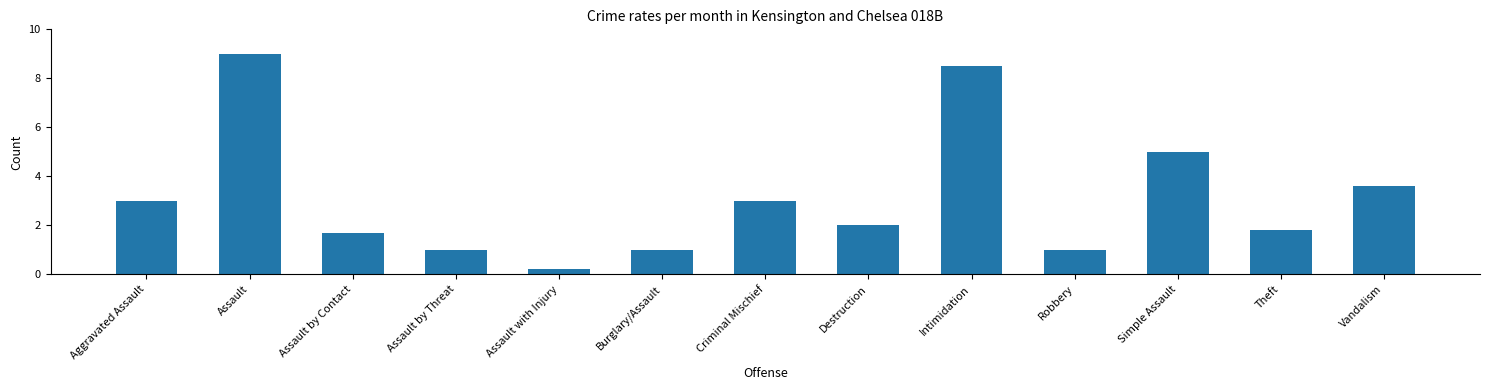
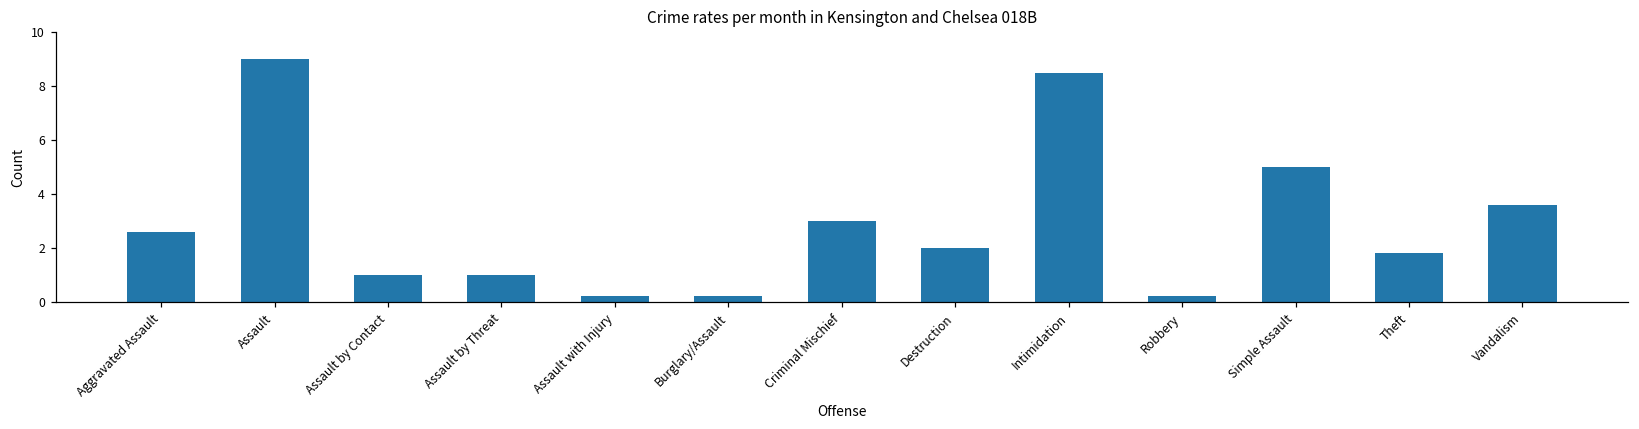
Aggravated Assault: 3.0 -> 2.6
Assault by Contact: 1.7 -> 1.0
Burglary/Assault: 1.0 -> 0.2
Robbery: 1.0 -> 0.2
